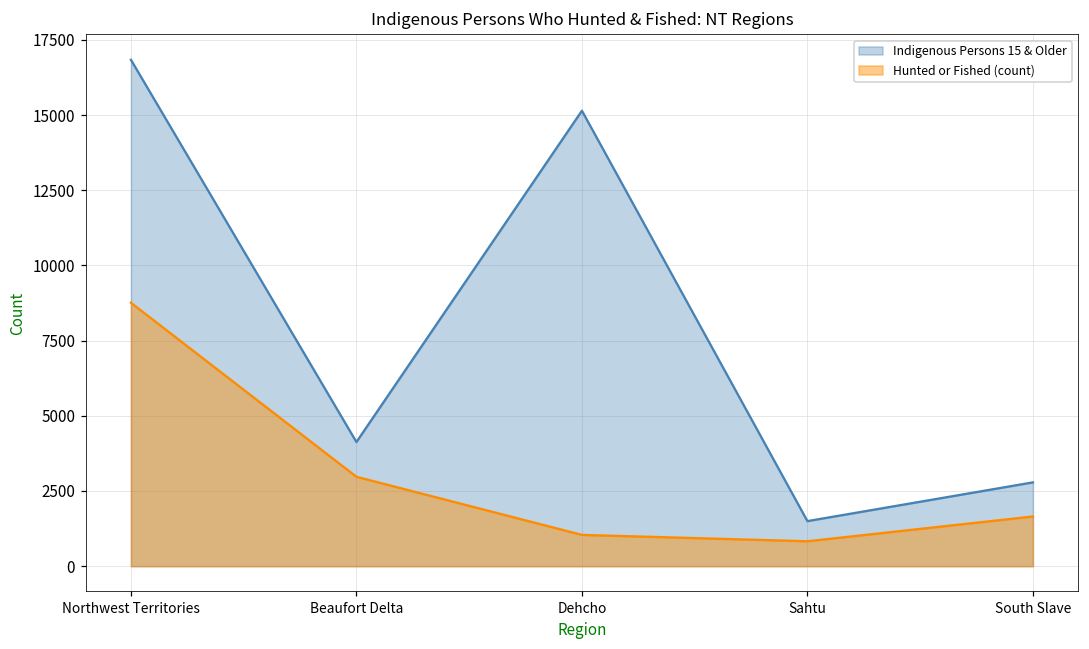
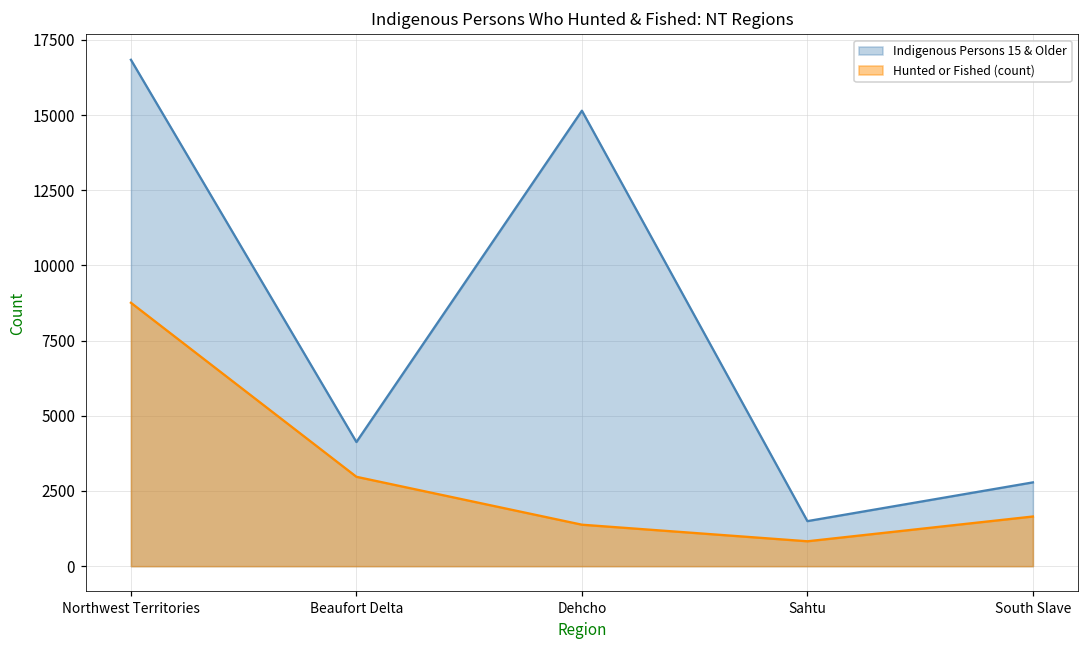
Hunted or Fished (count), Dehcho: 1000 -> 1400
